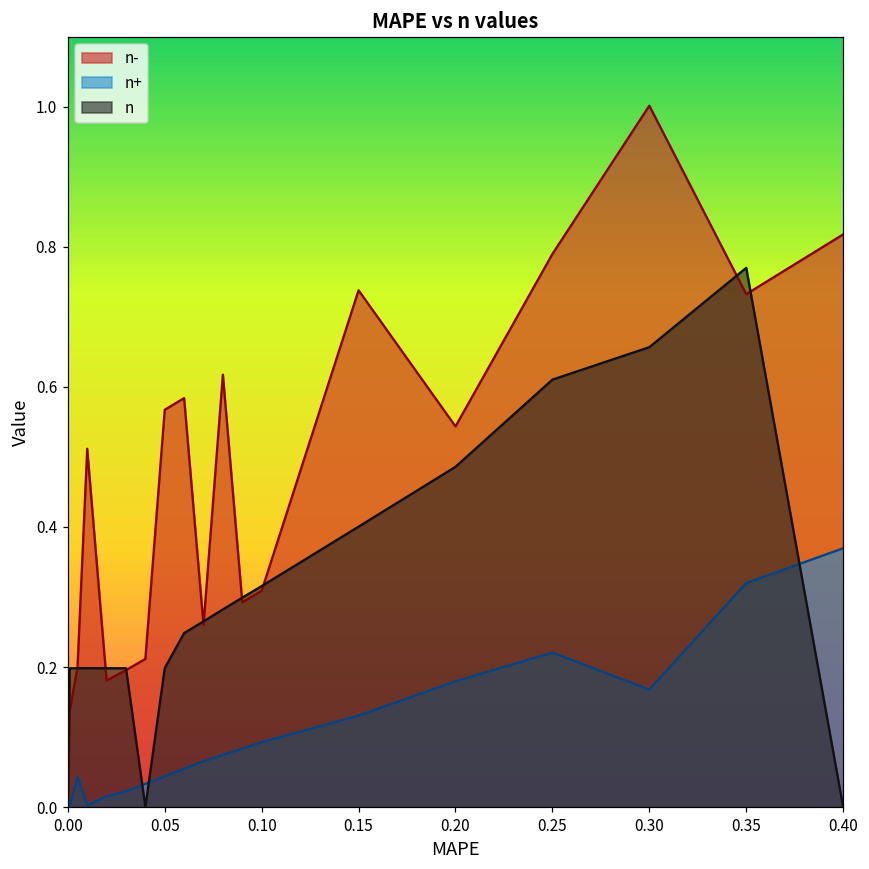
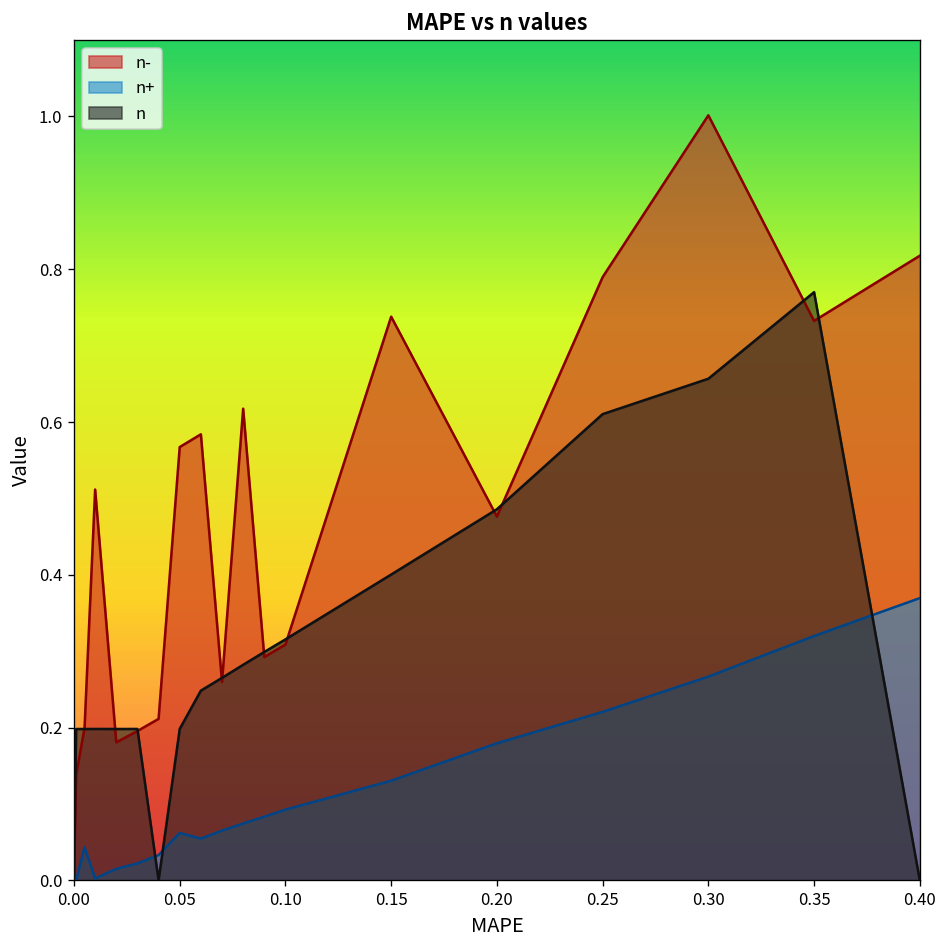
n+, 0.05: 0.04 -> 0.06
n-, 0.20: 0.54 -> 0.48
n+, 0.30: 0.17 -> 0.27
